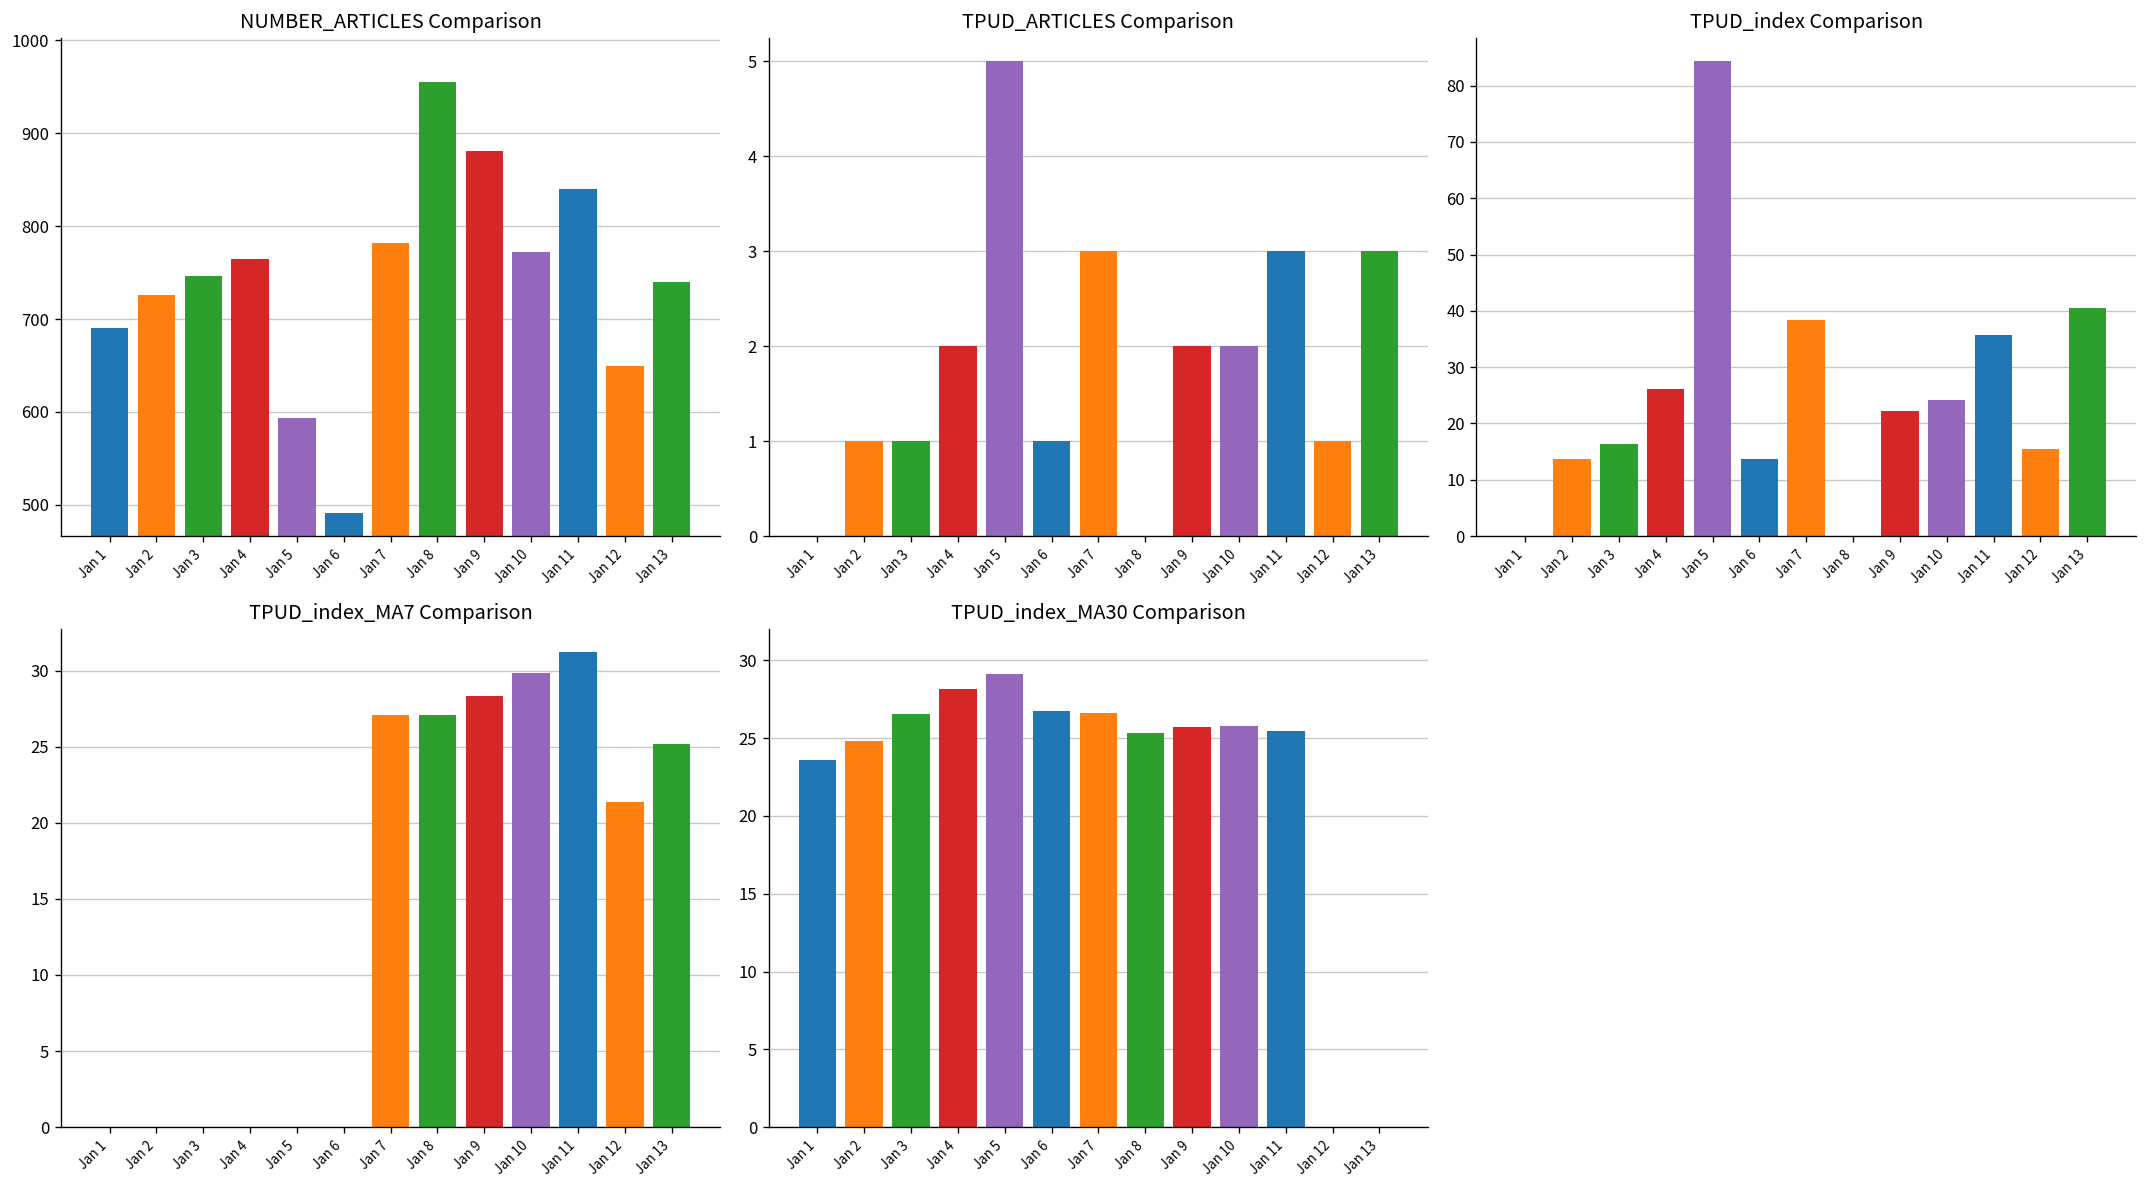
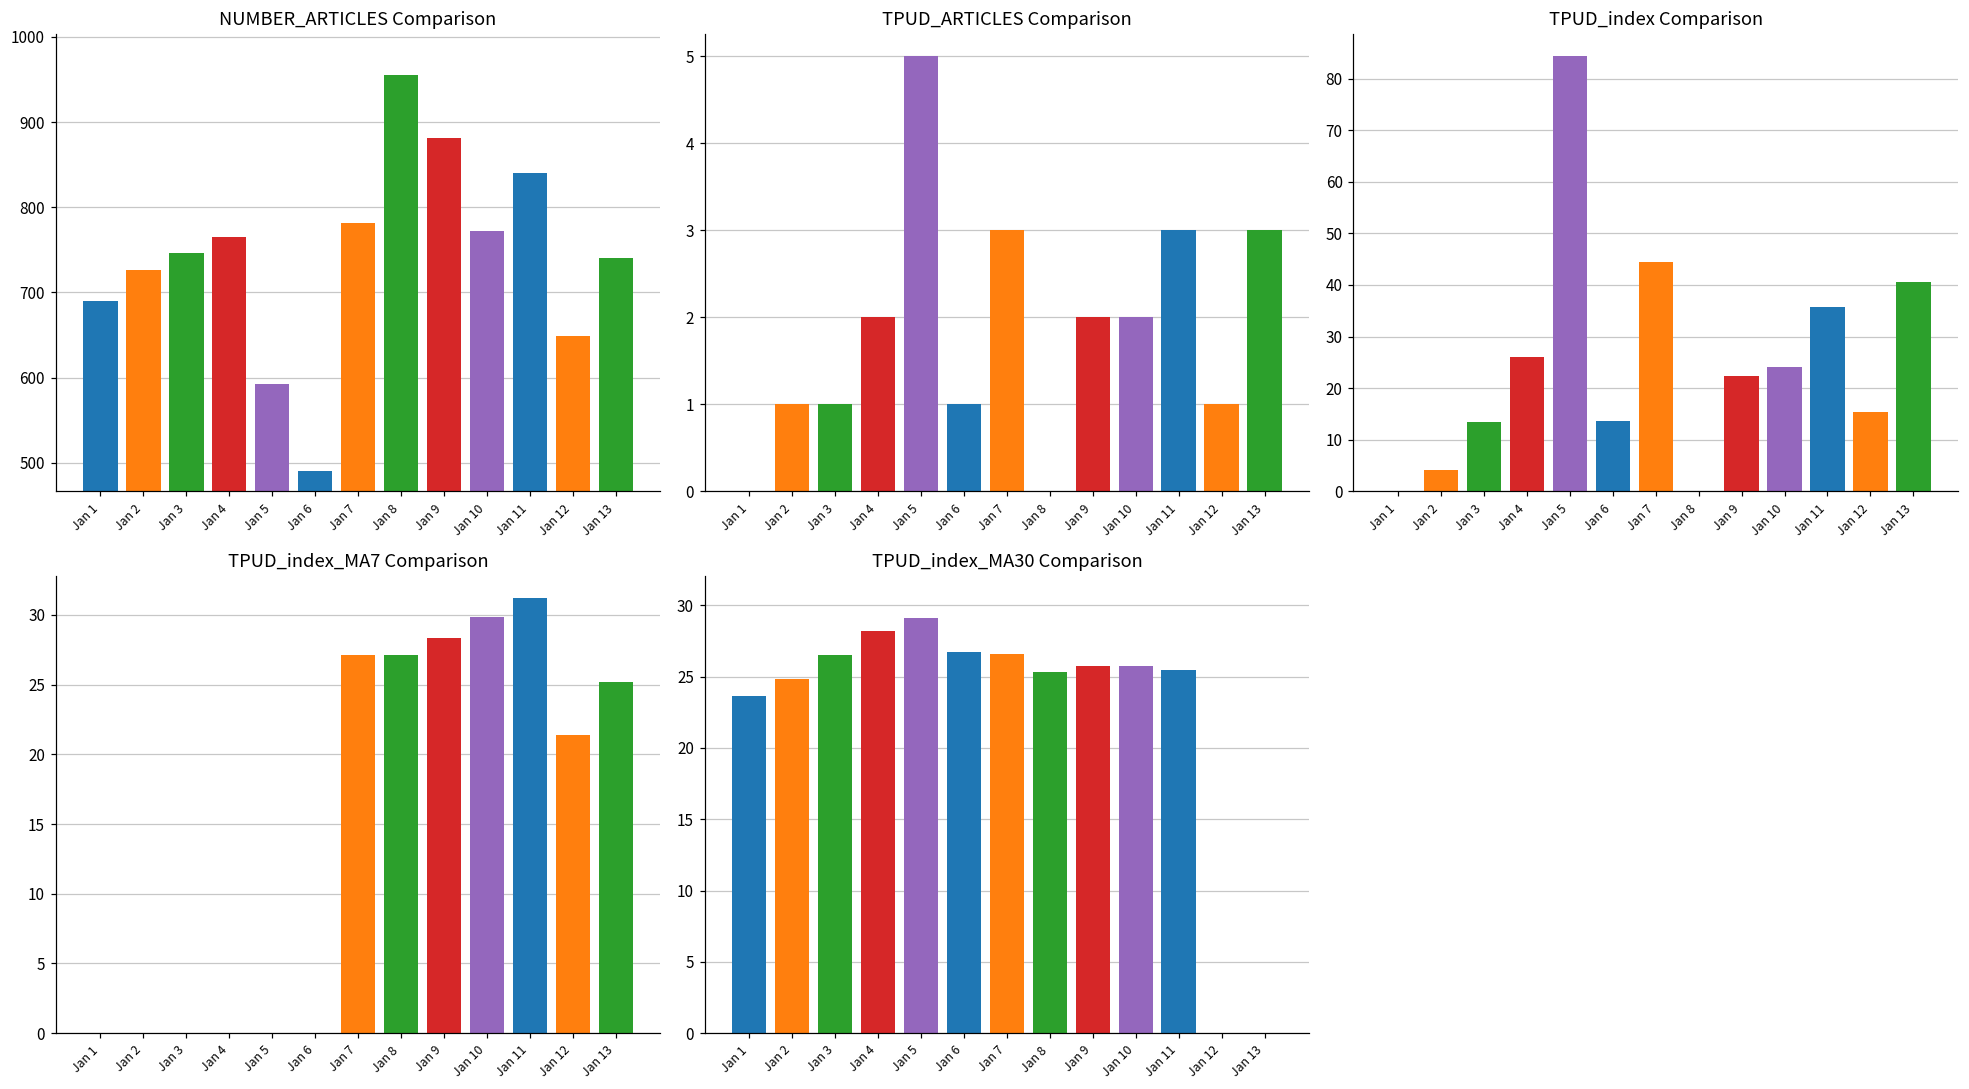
TPUD_index Comparison, Jan 2: 14 -> 4
TPUD_index Comparison, Jan 3: 16 -> 13
TPUD_index Comparison, Jan 7: 38 -> 44
